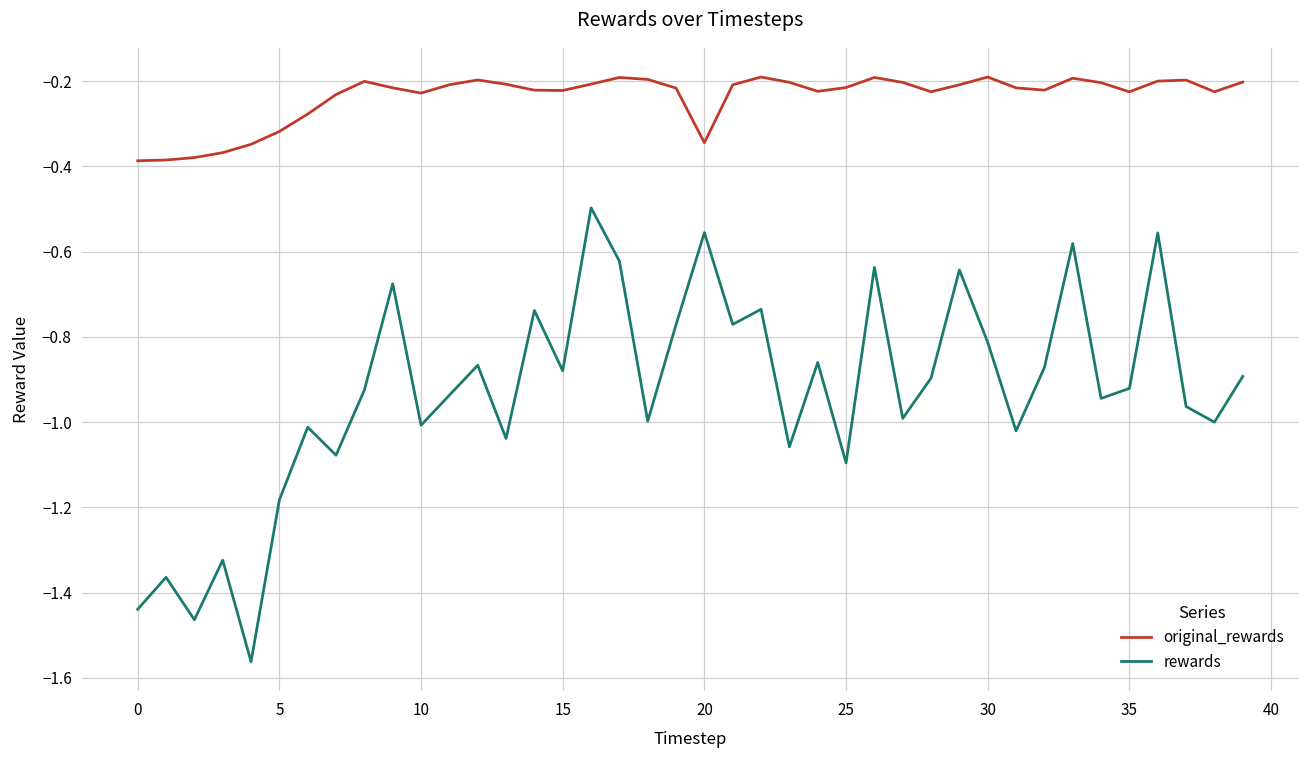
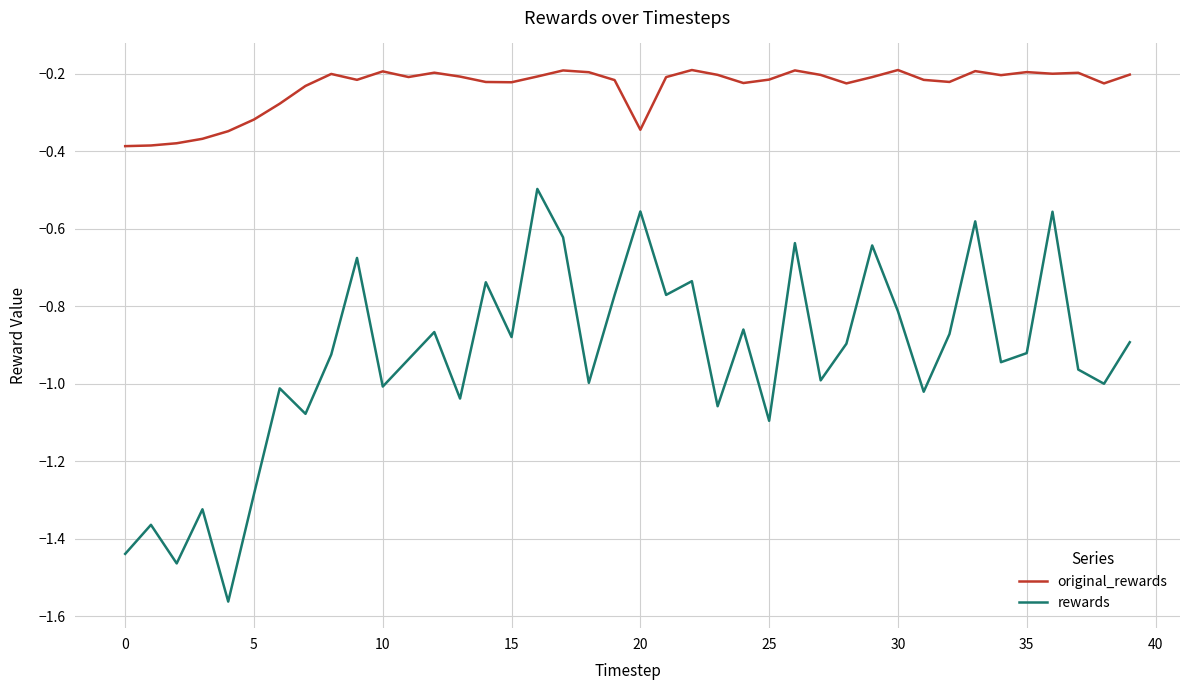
rewards, 5: -1.18 -> -1.28
original_rewards, 10: -0.23 -> -0.19
original_rewards, 35: -0.23 -> -0.20
